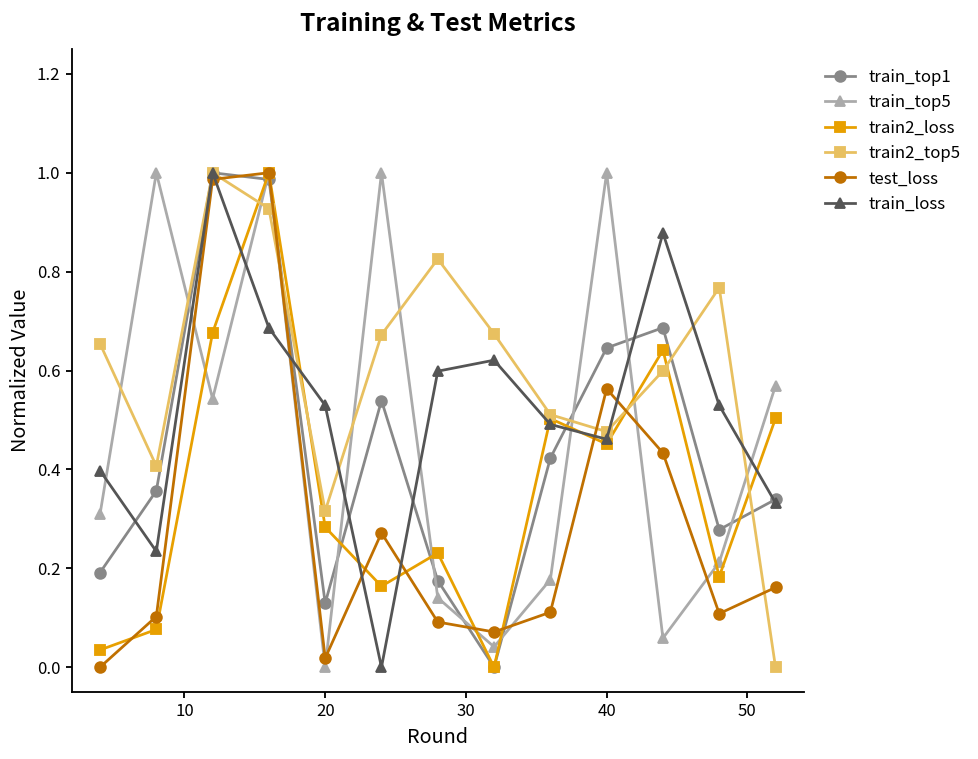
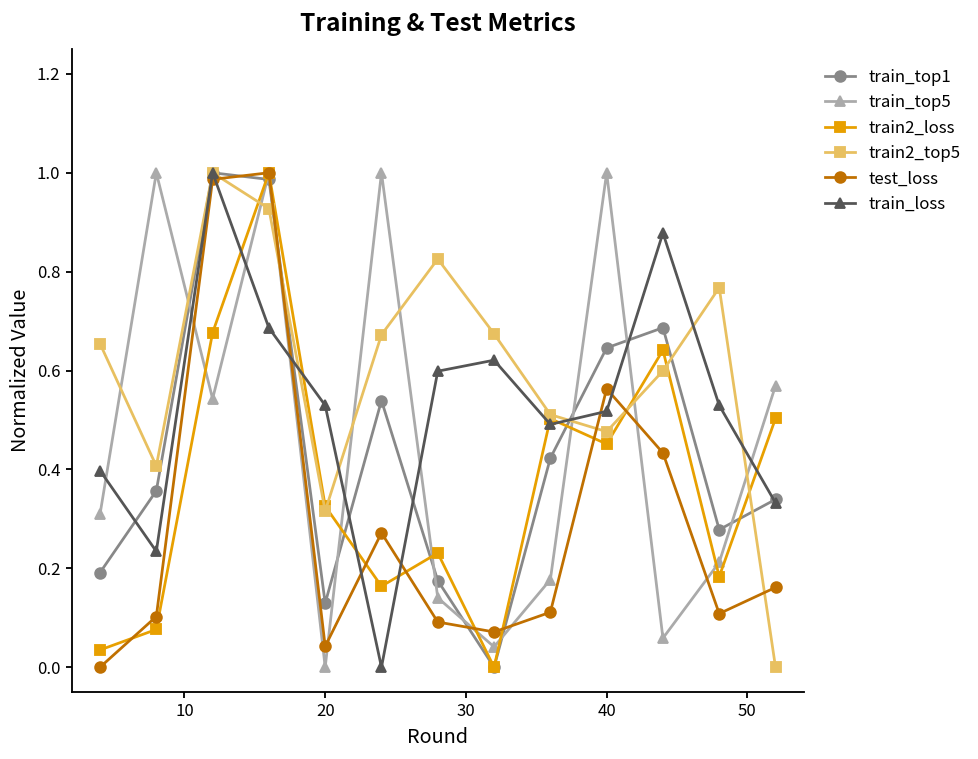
train2_loss, 20: 0.28 -> 0.33
test_loss, 20: 0.02 -> 0.04
train_loss, 40: 0.46 -> 0.52
